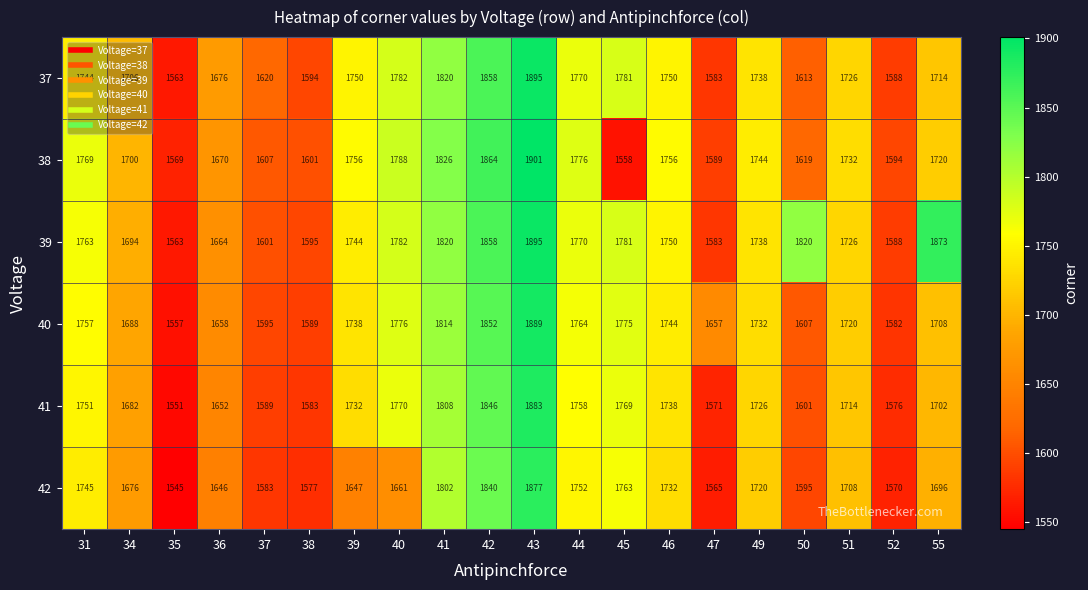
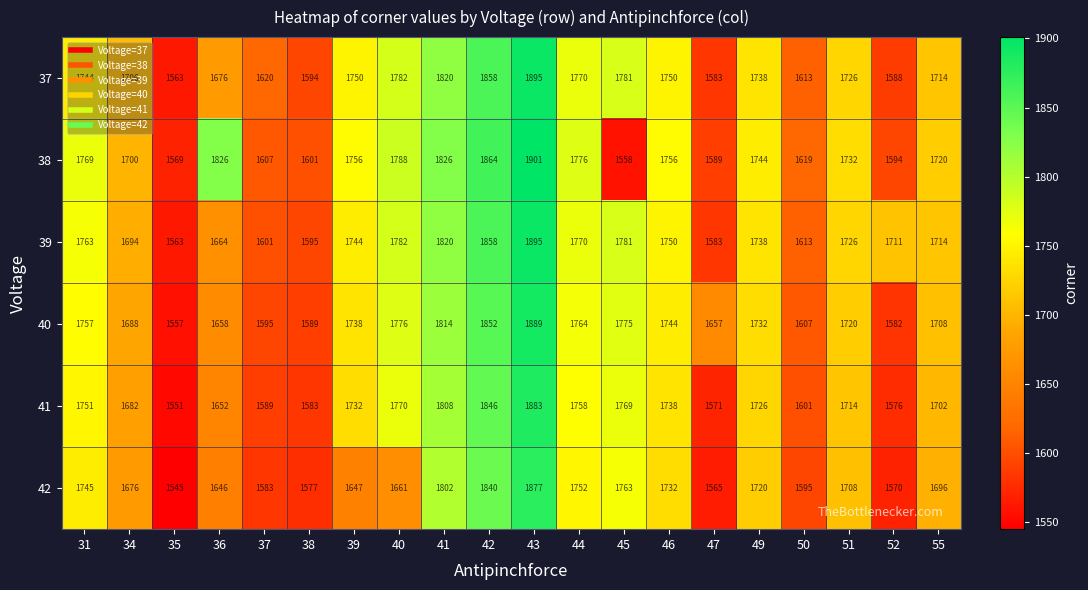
38, 36: 1670 -> 1826
39, 50: 1820 -> 1613
39, 52: 1588 -> 1711
39, 55: 1873 -> 1714
